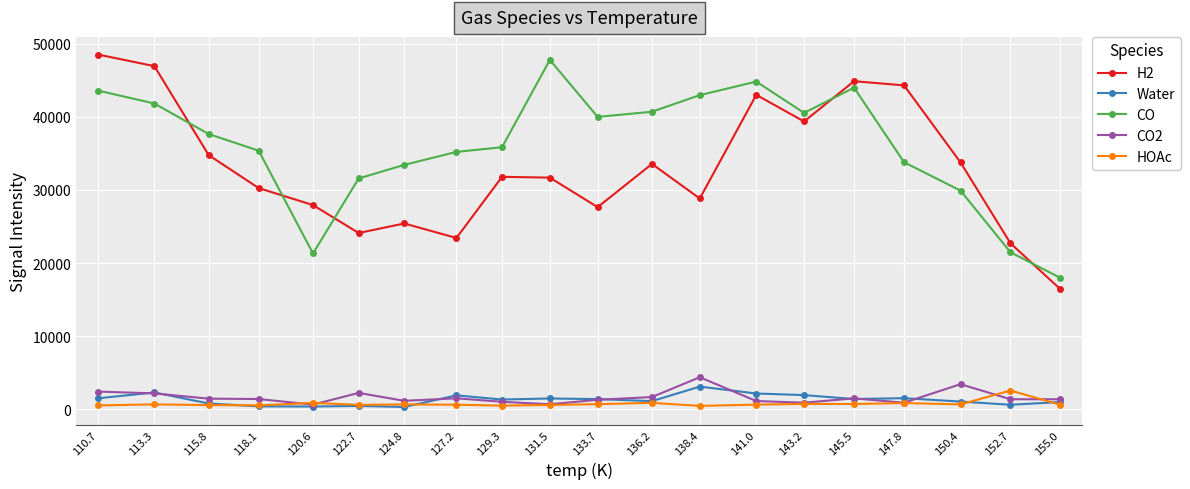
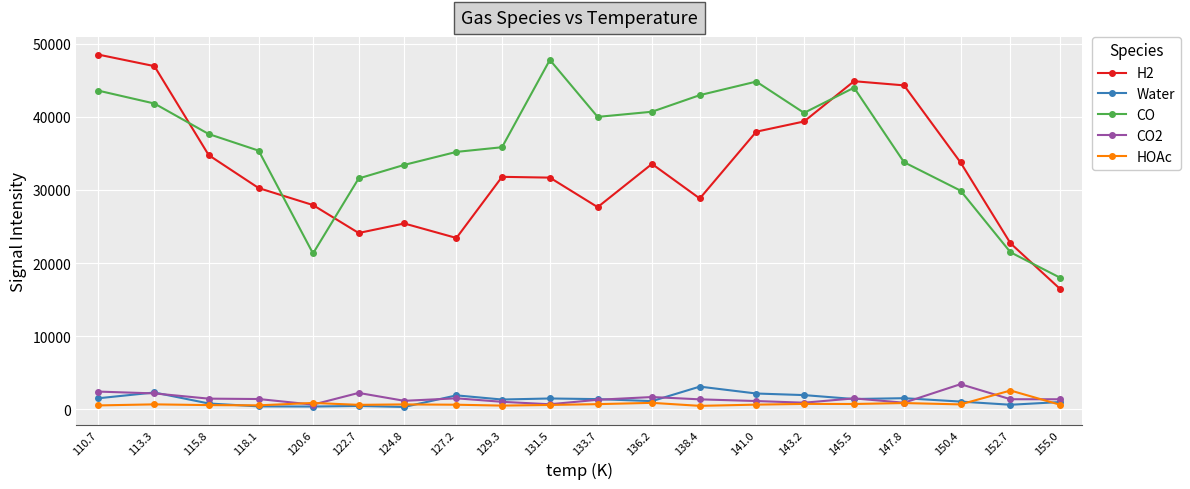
CO2, 138.4: 4000 -> 1000
H2, 141.0: 43000 -> 38000
